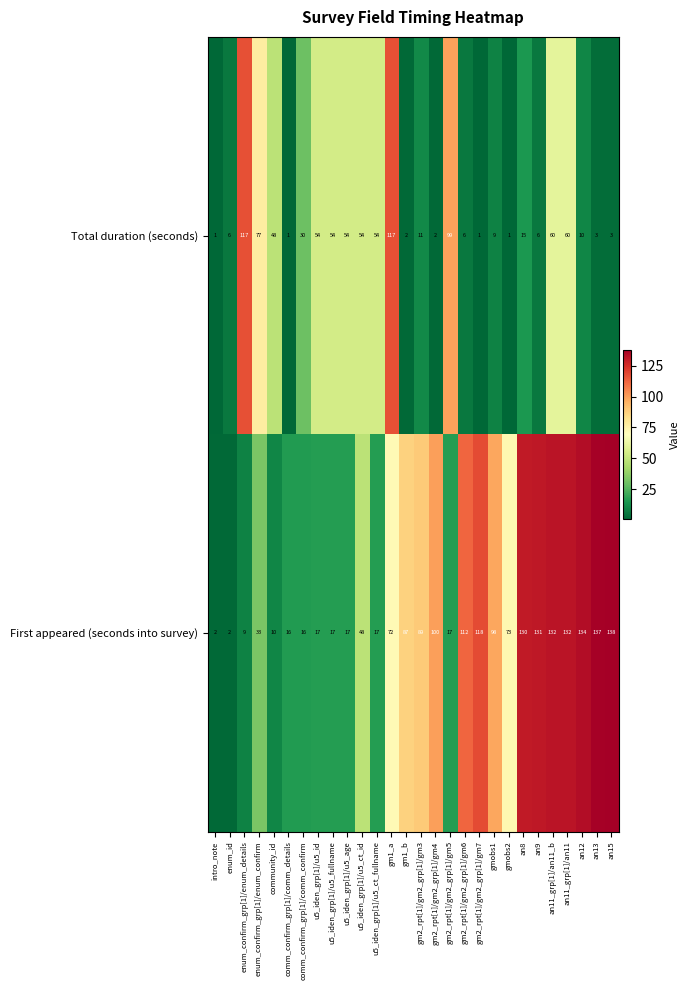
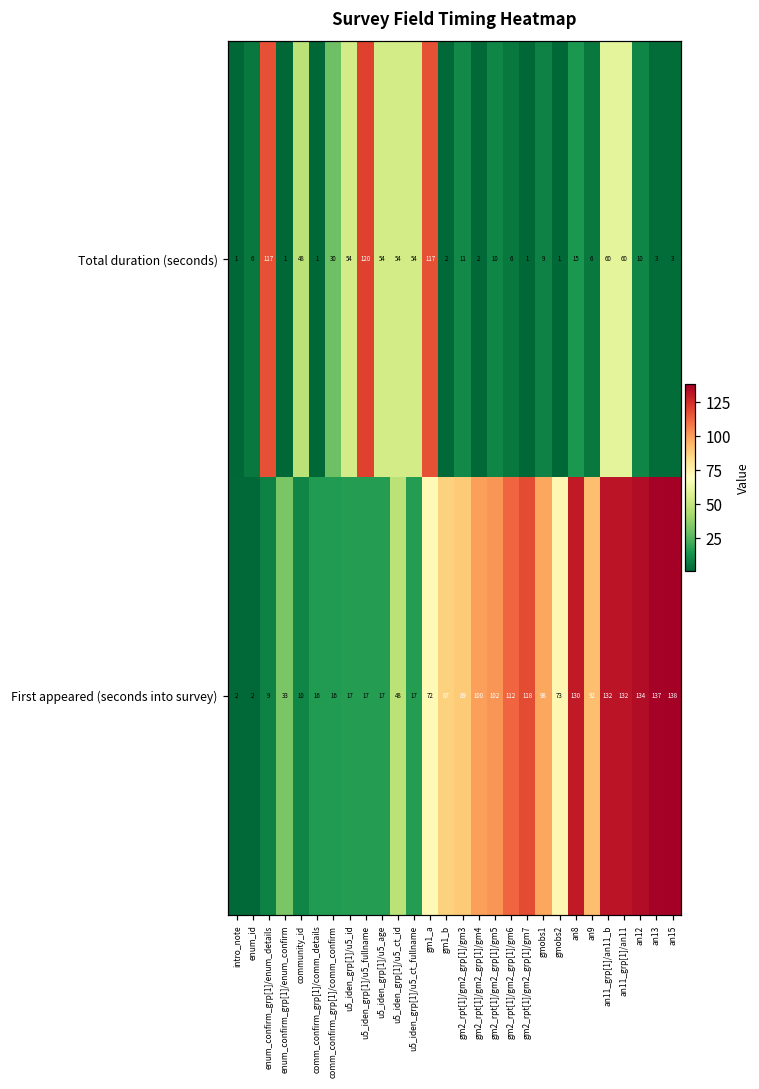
Total duration (seconds), enum_confirm_grp[1]/enum_confirm: 77 -> 1
Total duration (seconds), u5_iden_grp[1]/u5_fullname: 54 -> 120
Total duration (seconds), gm2_rpt[1]/gm2_grp[1]/gm5: 99 -> 10
First appeared (seconds into survey), gm2_rpt[1]/gm2_grp[1]/gm5: 17 -> 102
First appeared (seconds into survey), an9: 131 -> 92
